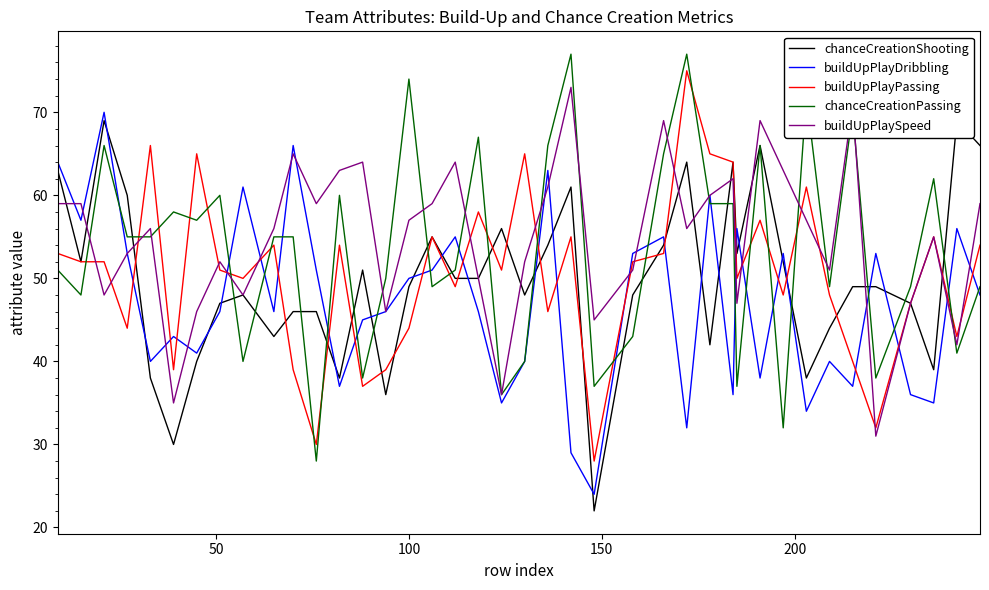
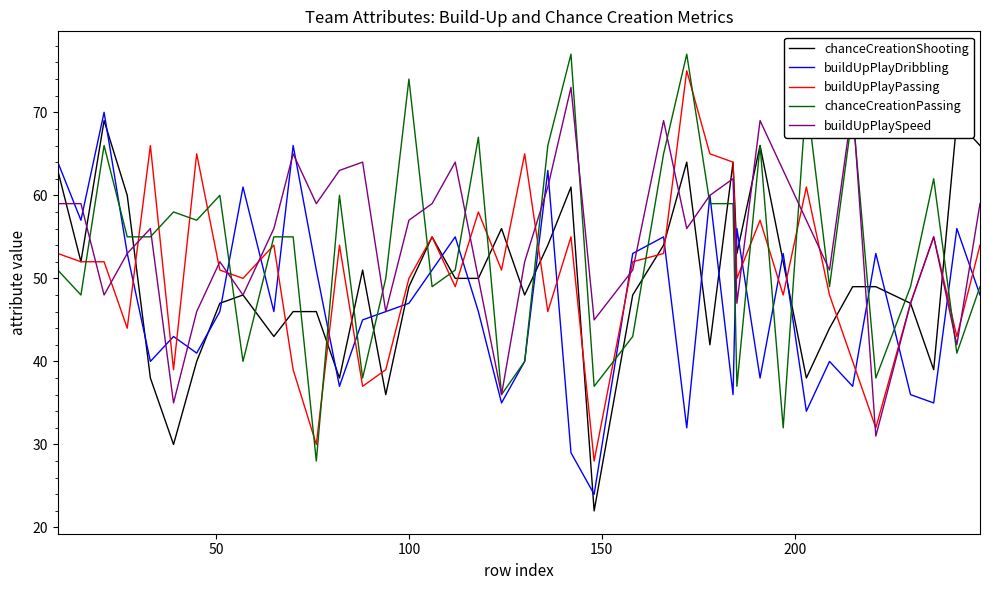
buildUpPlayDribbling, 100: 50 -> 47
buildUpPlayPassing, 100: 44 -> 50
